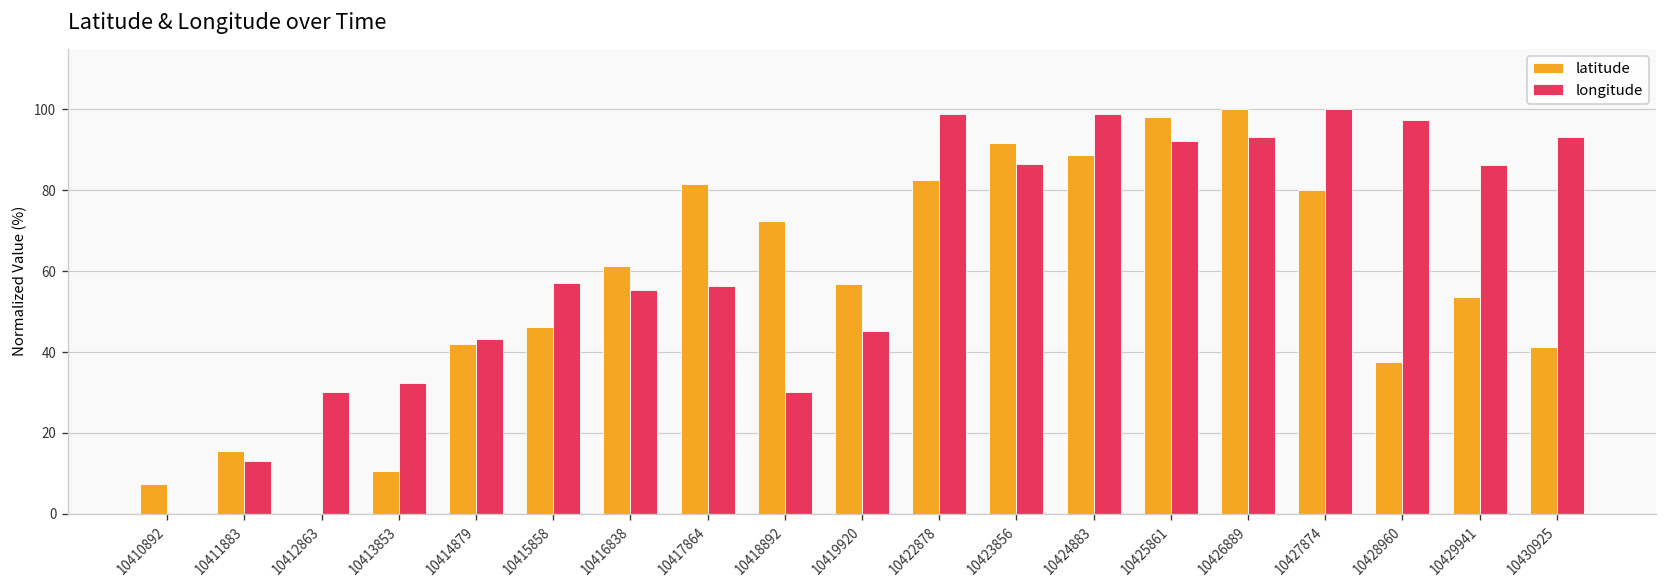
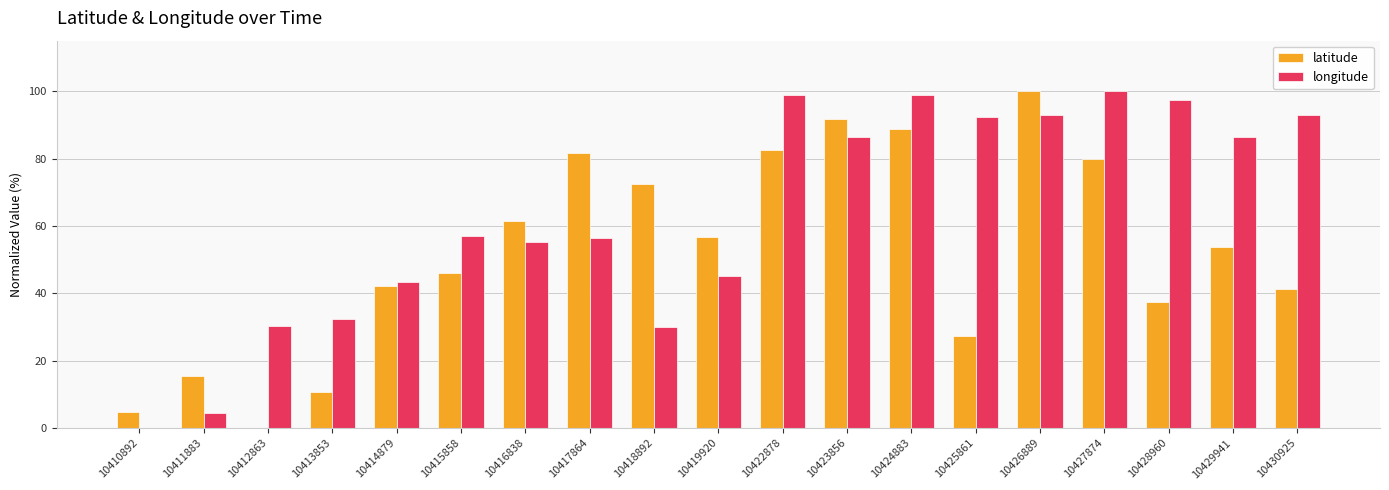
latitude, 10410892: 7 -> 5
longitude, 10411883: 13 -> 4
latitude, 10425861: 98 -> 27
